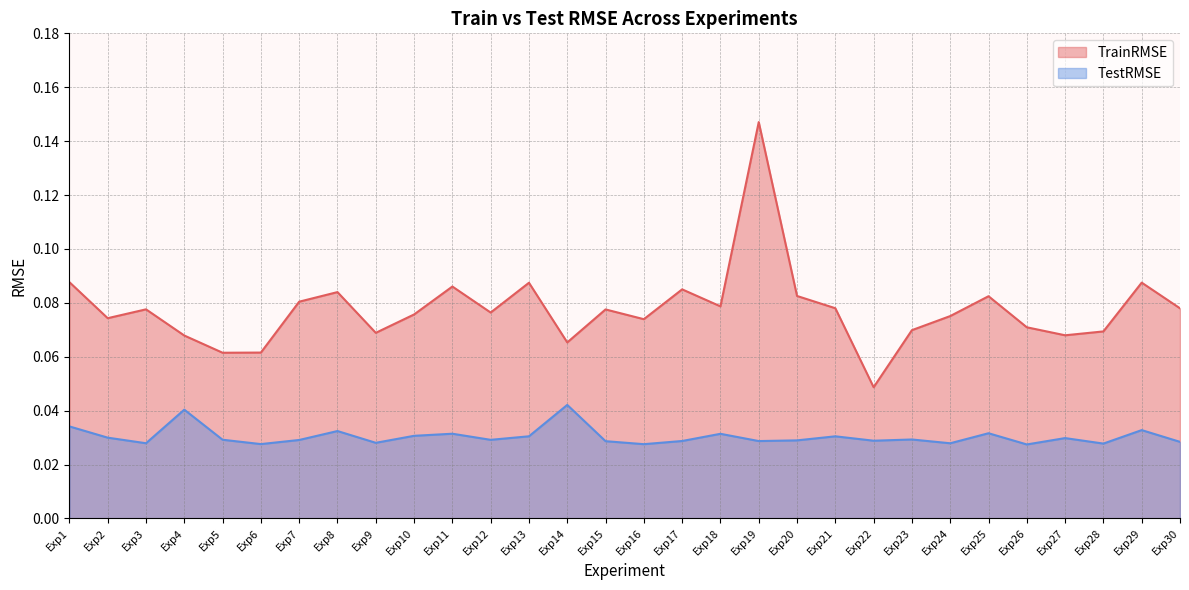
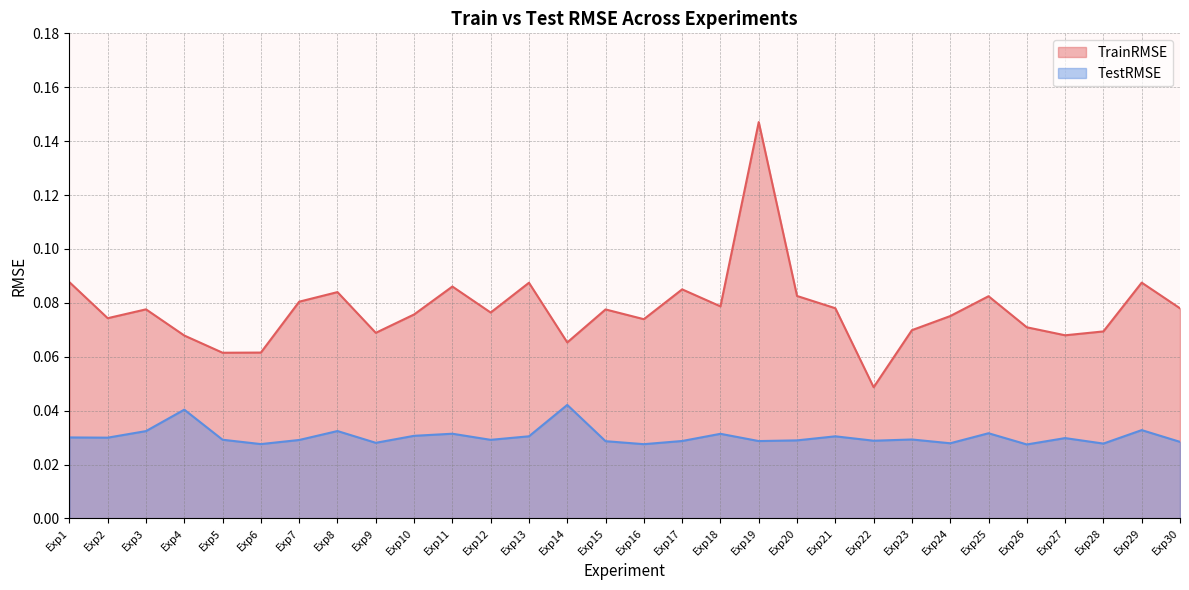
TestRMSE, Exp1: 0.034 -> 0.030
TestRMSE, Exp3: 0.028 -> 0.032
